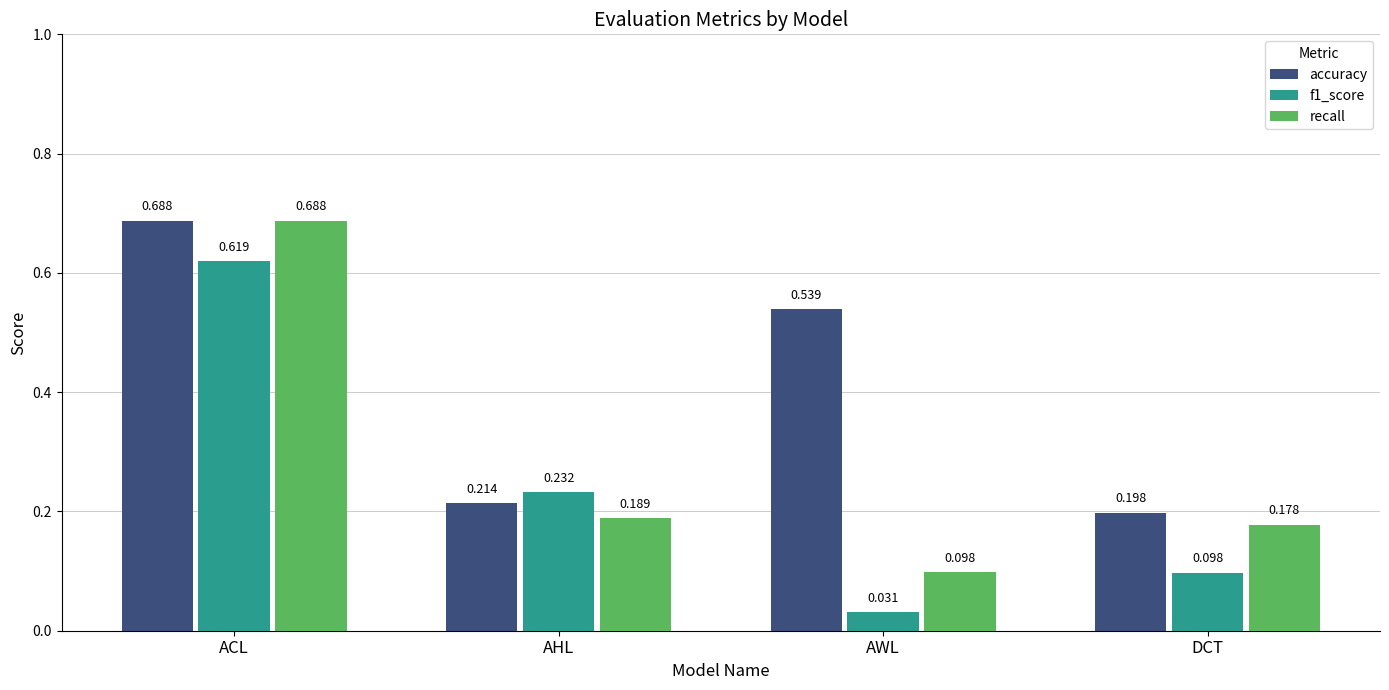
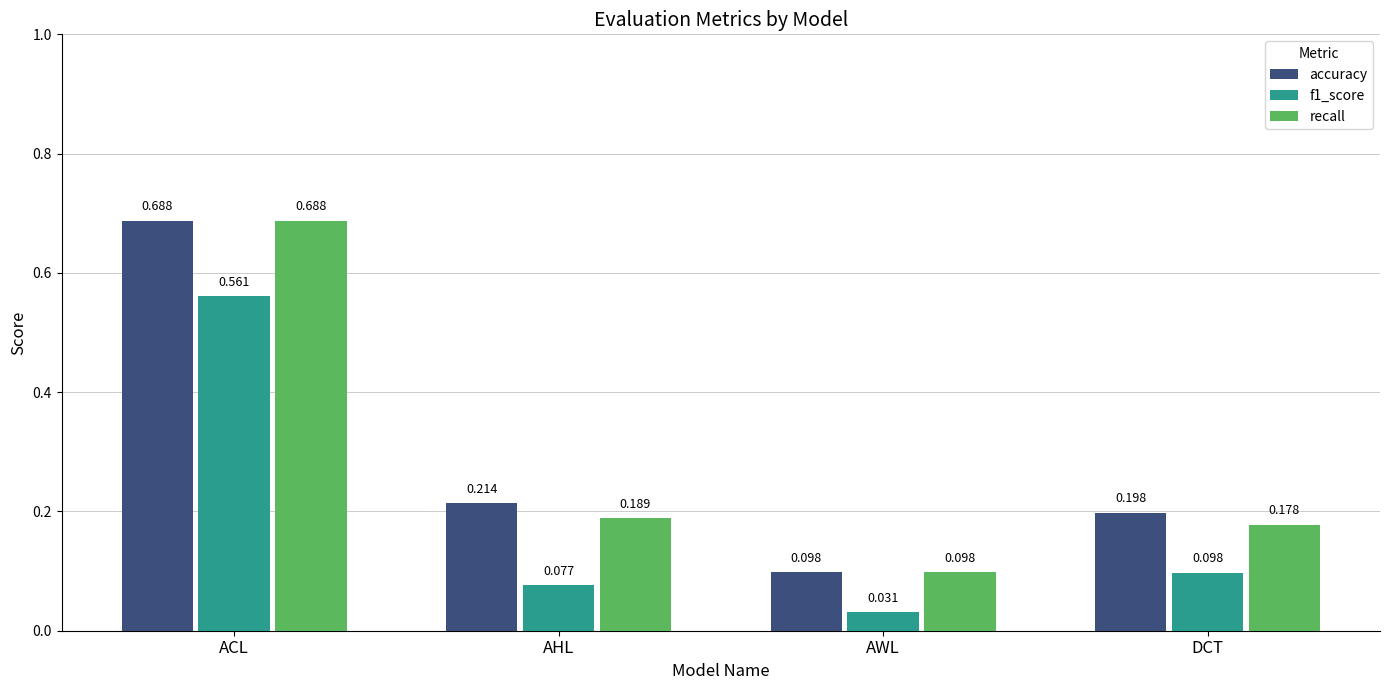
f1_score, ACL: 0.619 -> 0.561
f1_score, AHL: 0.232 -> 0.077
accuracy, AWL: 0.539 -> 0.098
